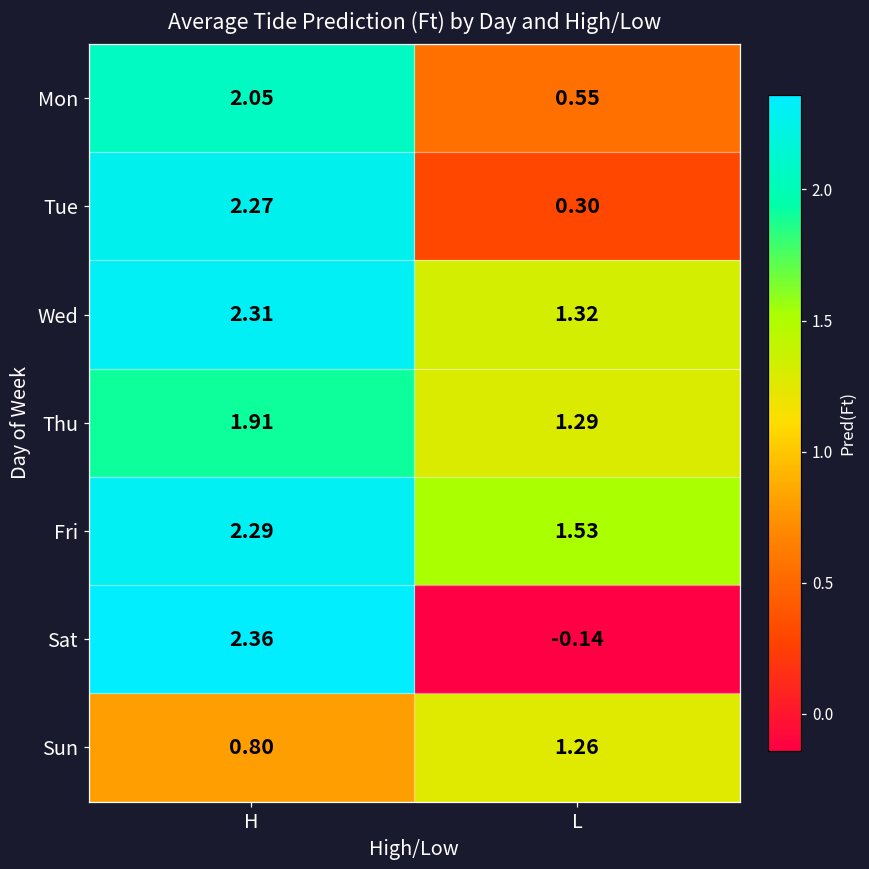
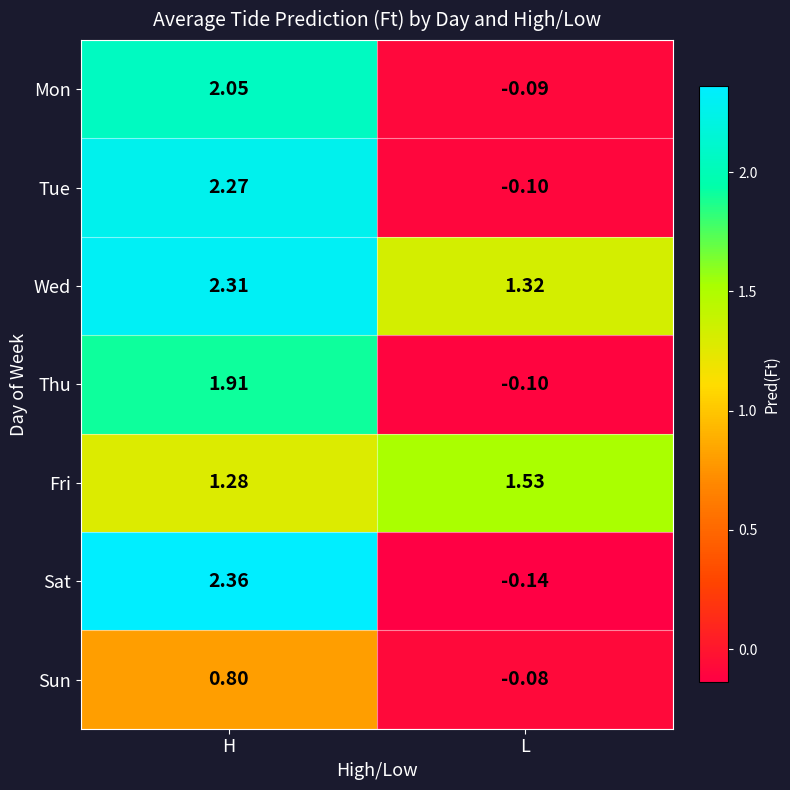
Mon, L: 0.55 -> -0.09
Tue, L: 0.30 -> -0.10
Thu, L: 1.29 -> -0.10
Fri, H: 2.29 -> 1.28
Sun, L: 1.26 -> -0.08
